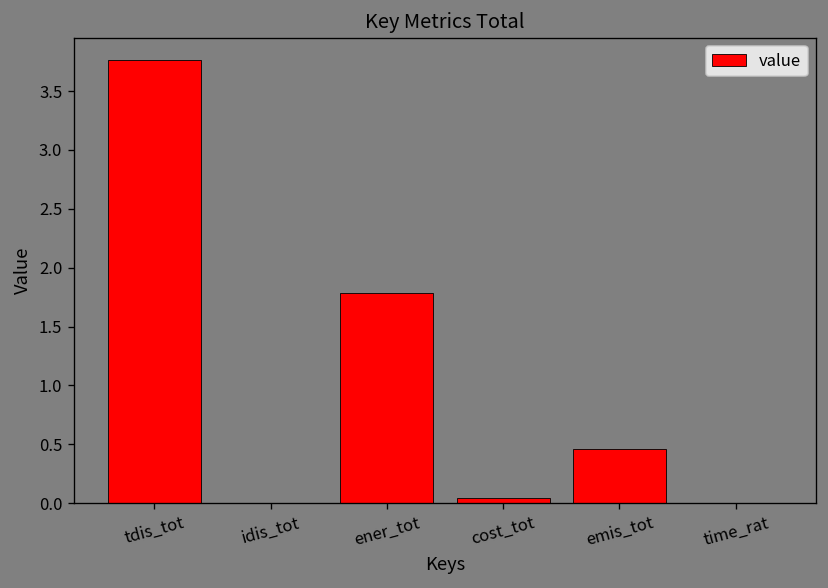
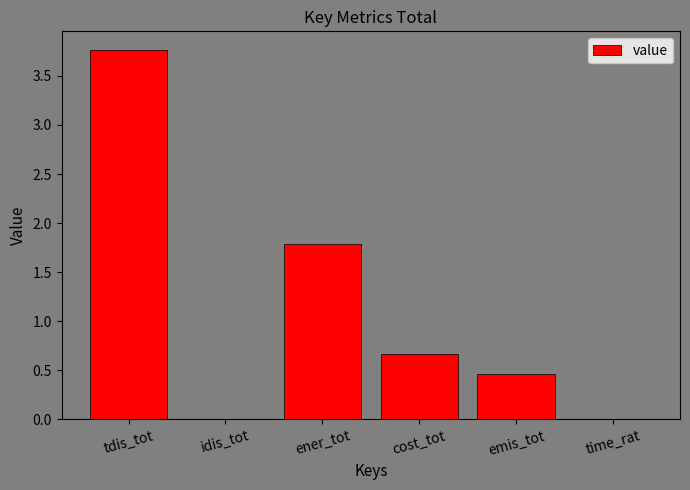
cost_tot: 0.0 -> 0.7
